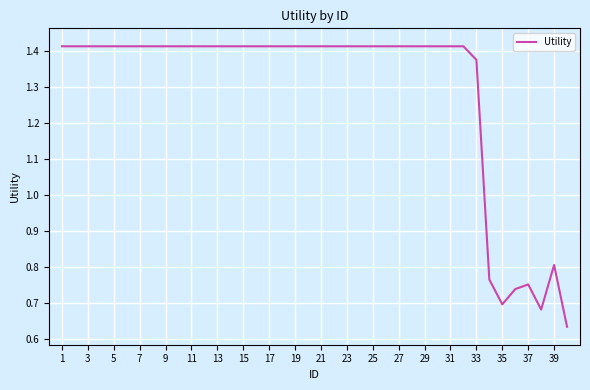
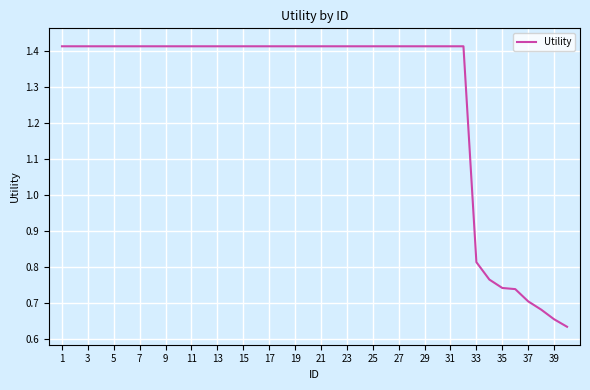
33: 1.38 -> 0.81
35: 0.70 -> 0.74
37: 0.75 -> 0.70
39: 0.81 -> 0.65
